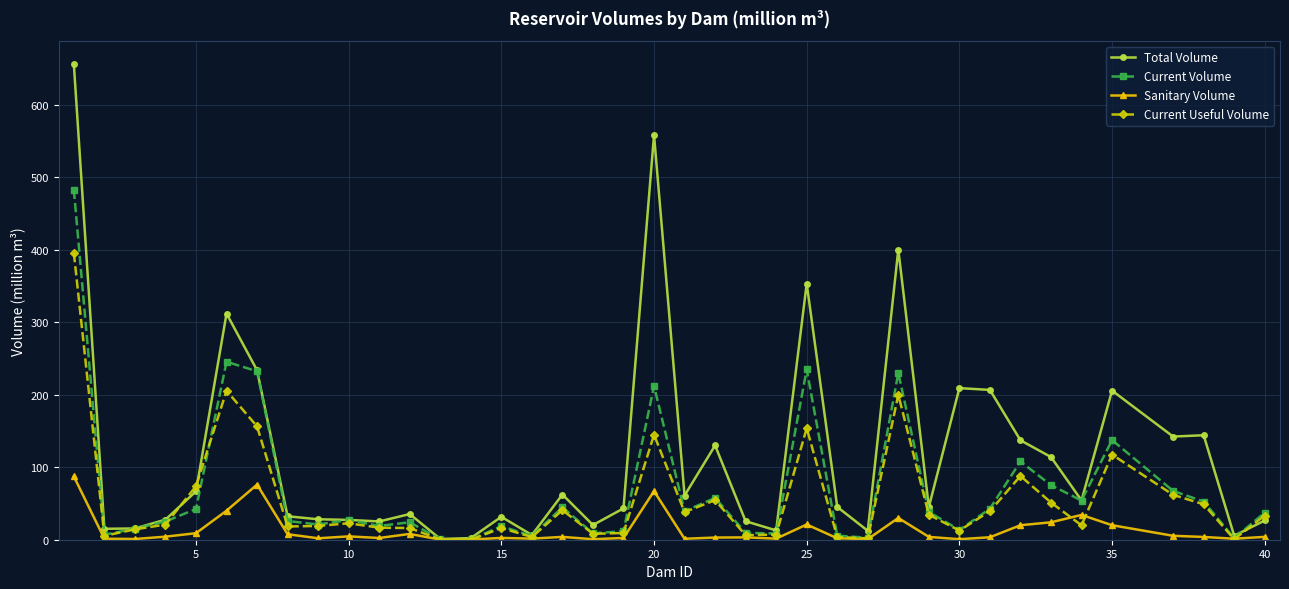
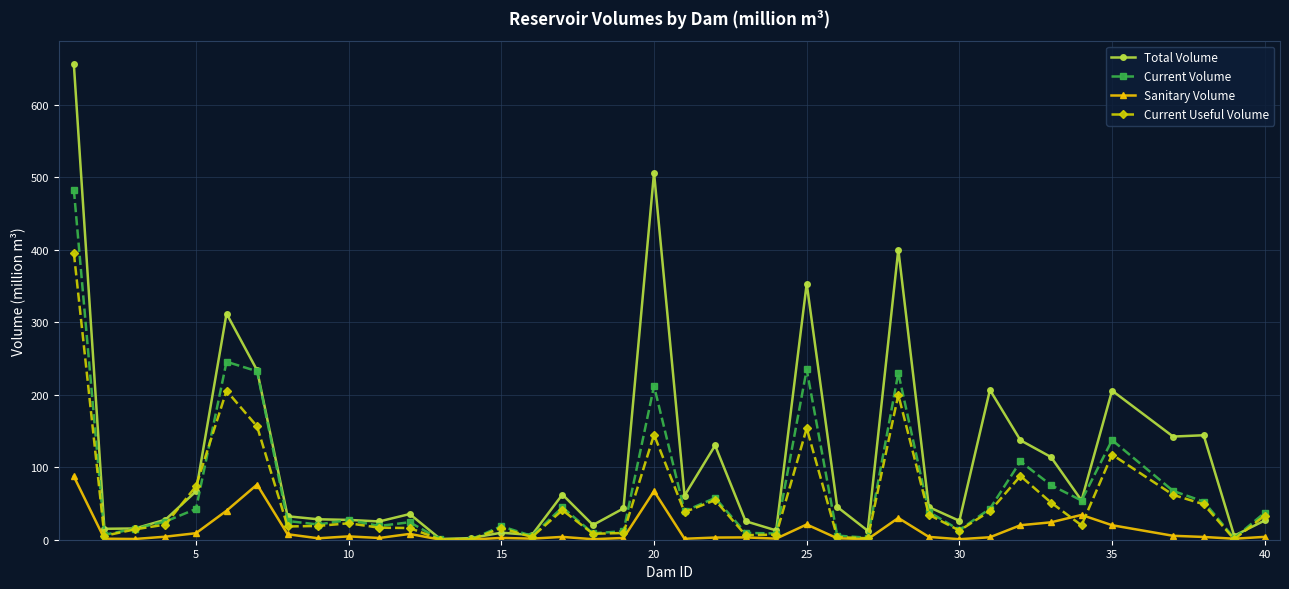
Total Volume, 15: 30 -> 10
Total Volume, 20: 560 -> 510
Total Volume, 30: 210 -> 30
